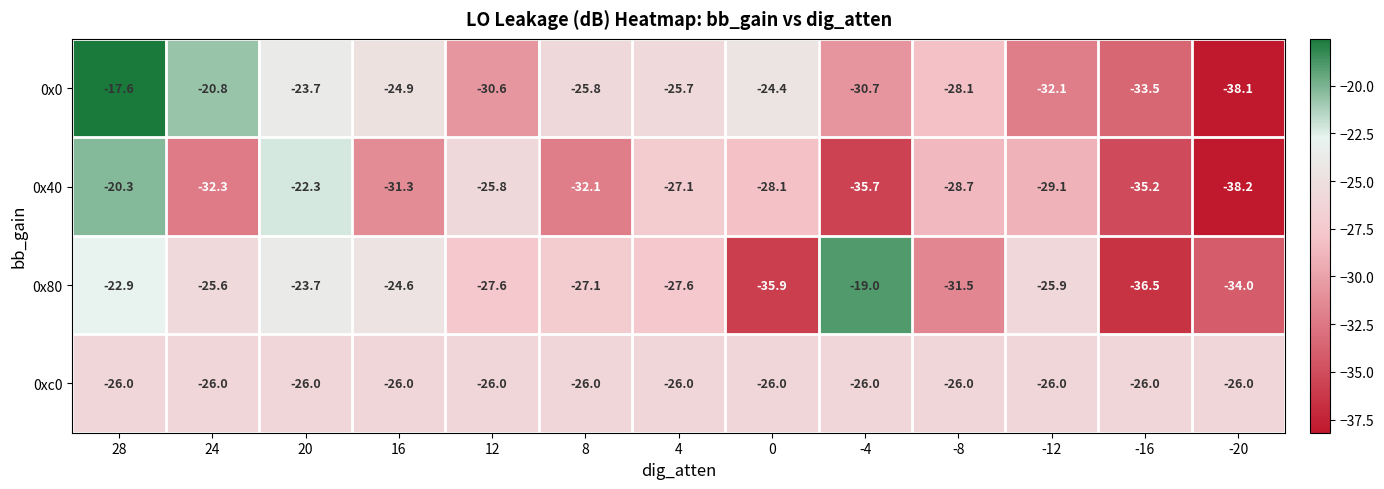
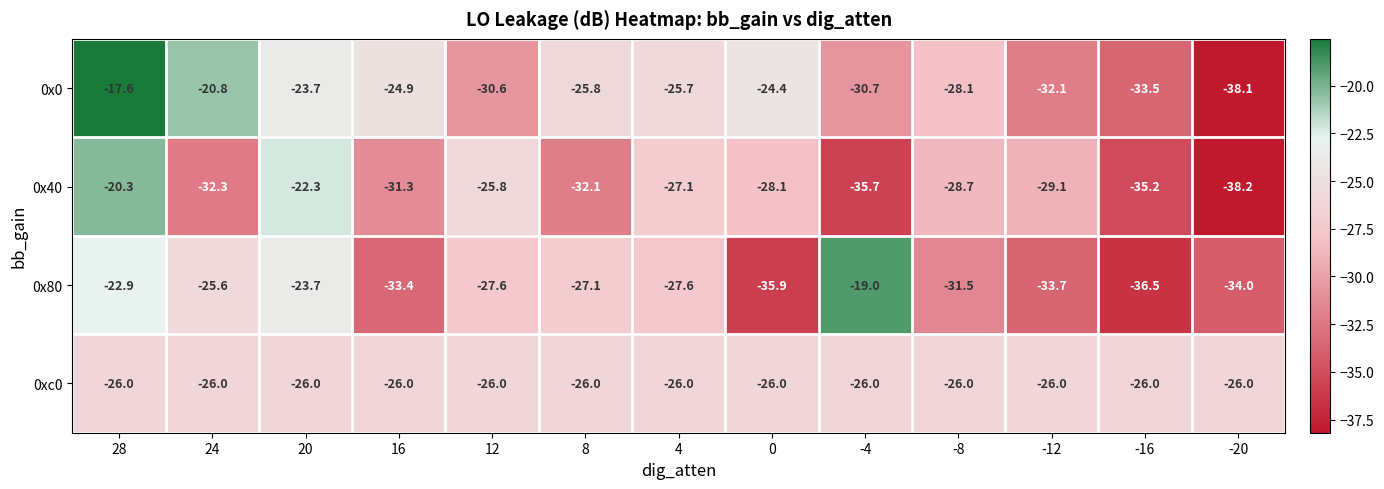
0x80, 16: -24.6 -> -33.4
0x80, -12: -25.9 -> -33.7
